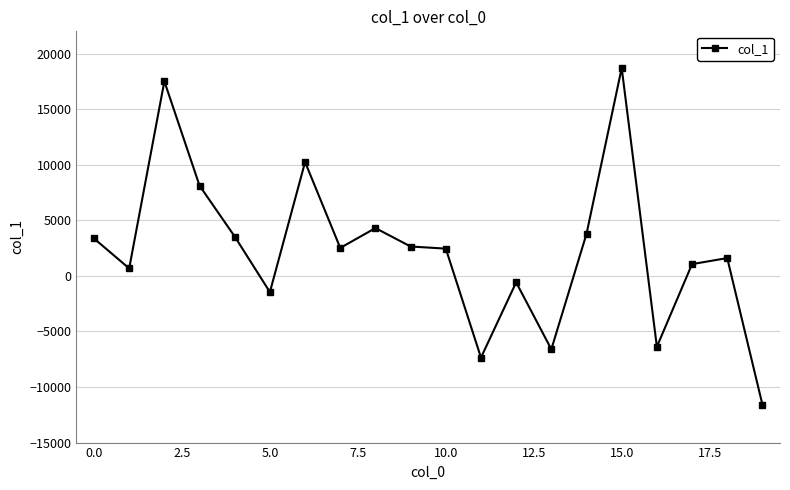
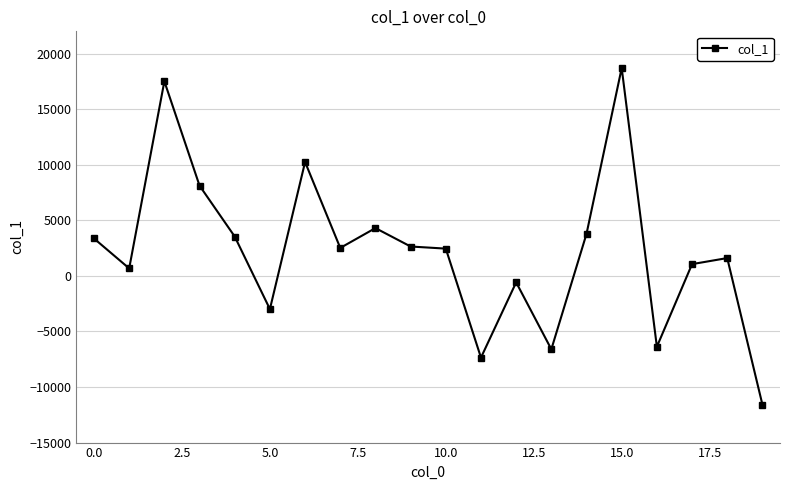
5.0: -1500 -> -3000
